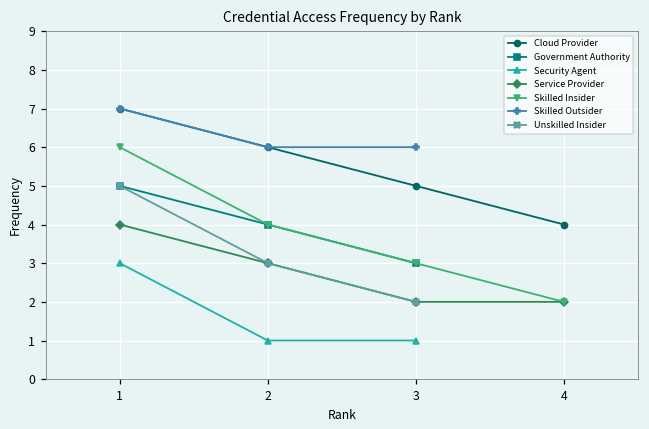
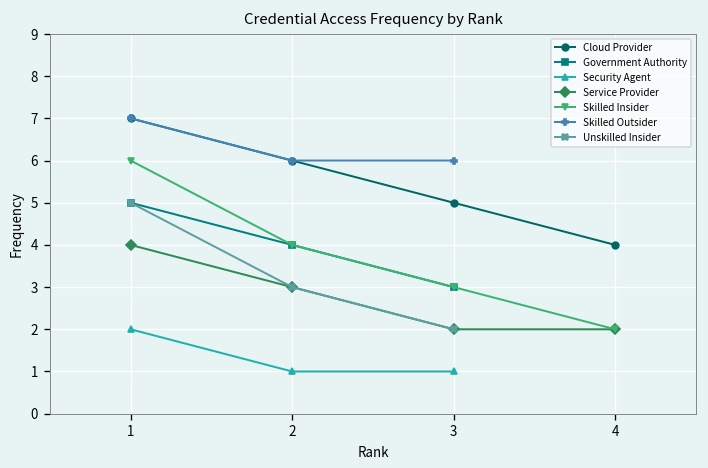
Security Agent, 1: 3 -> 2
